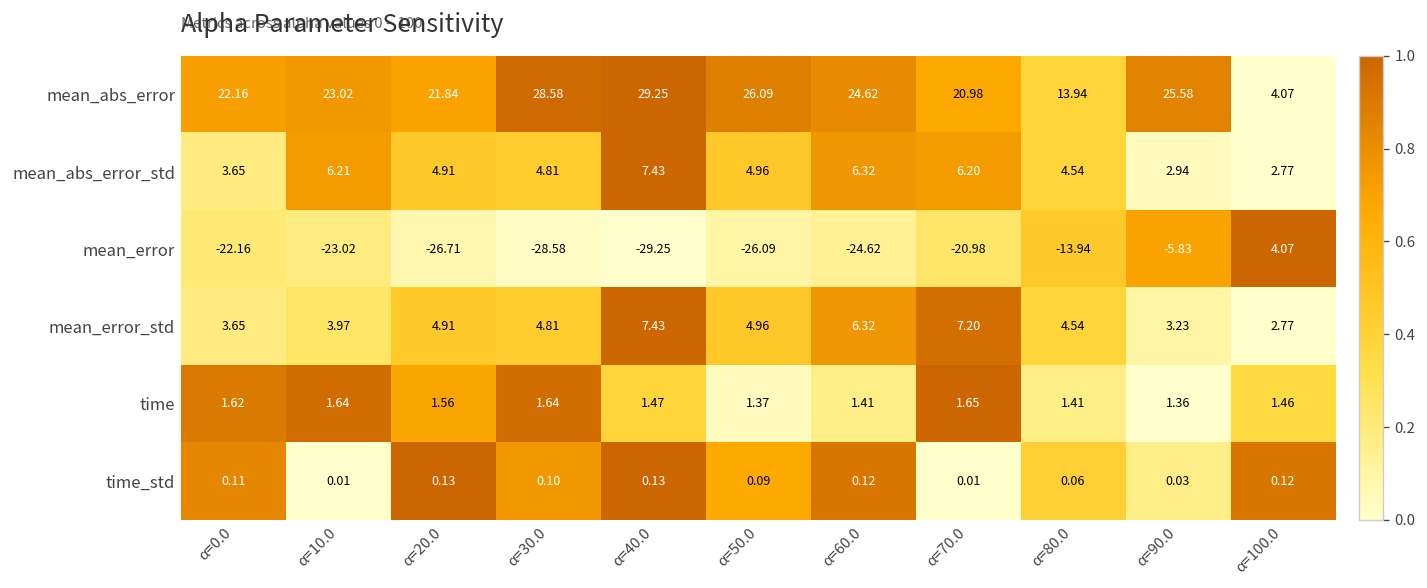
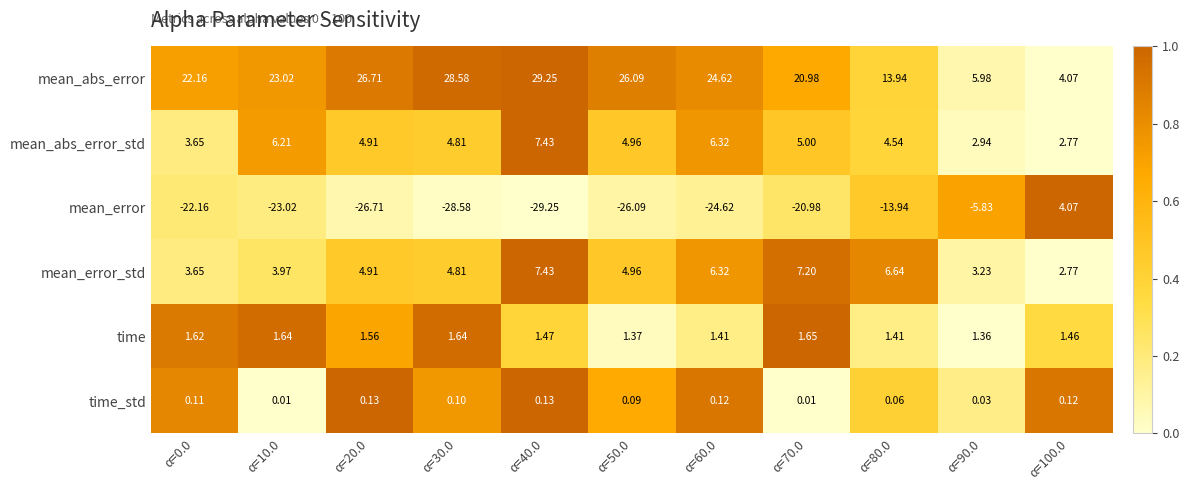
mean_abs_error, α=20.0: 21.84 -> 26.71
mean_abs_error, α=90.0: 25.58 -> 5.98
mean_abs_error_std, α=70.0: 6.20 -> 5.00
mean_error_std, α=80.0: 4.54 -> 6.64
